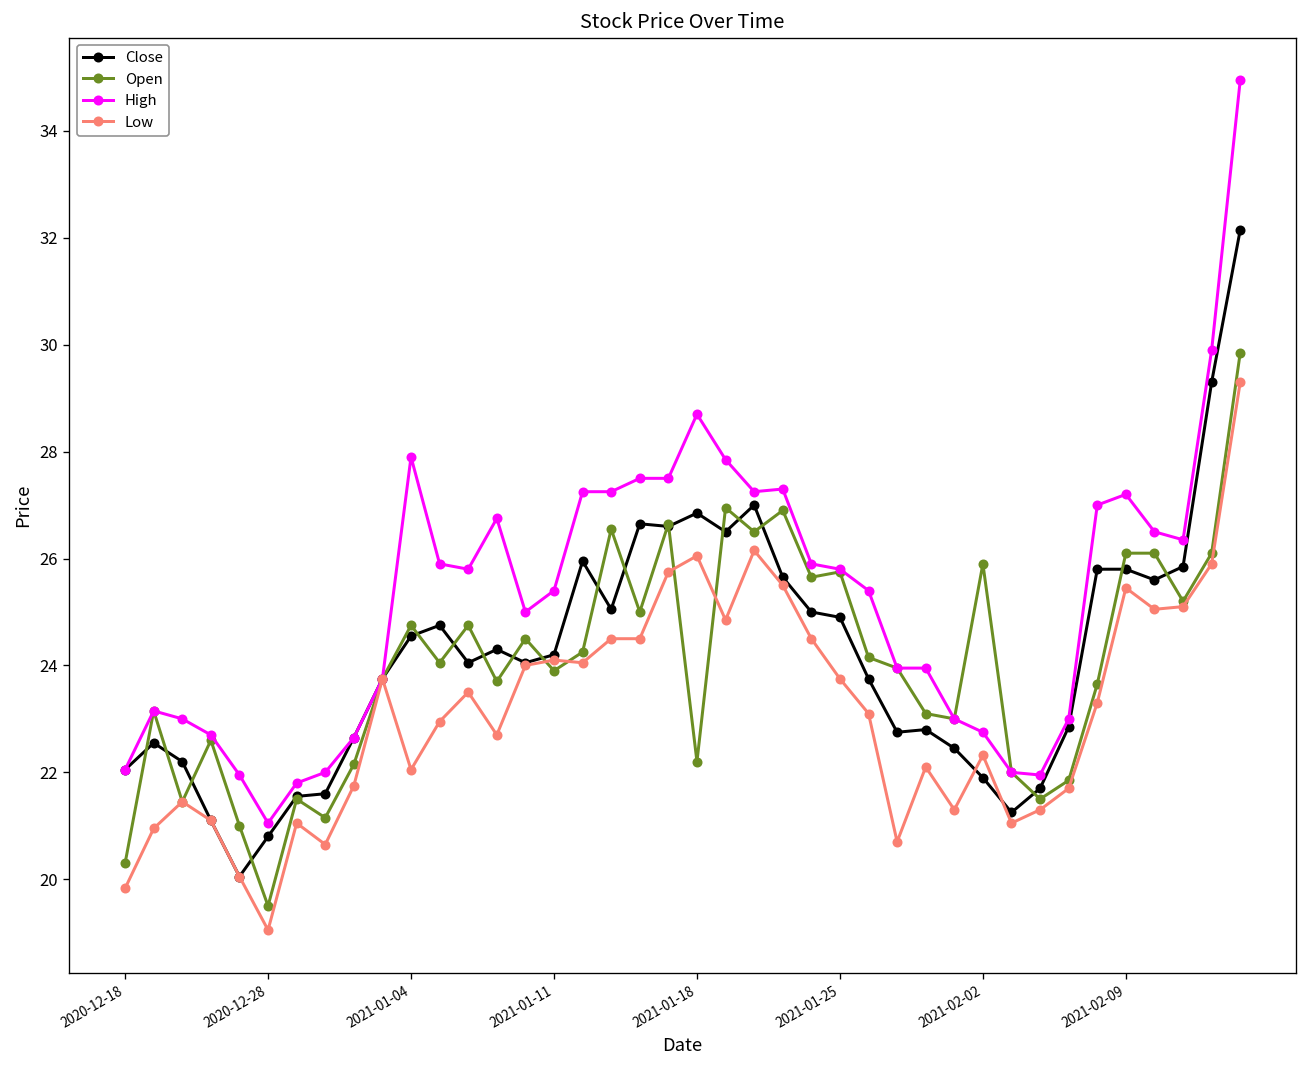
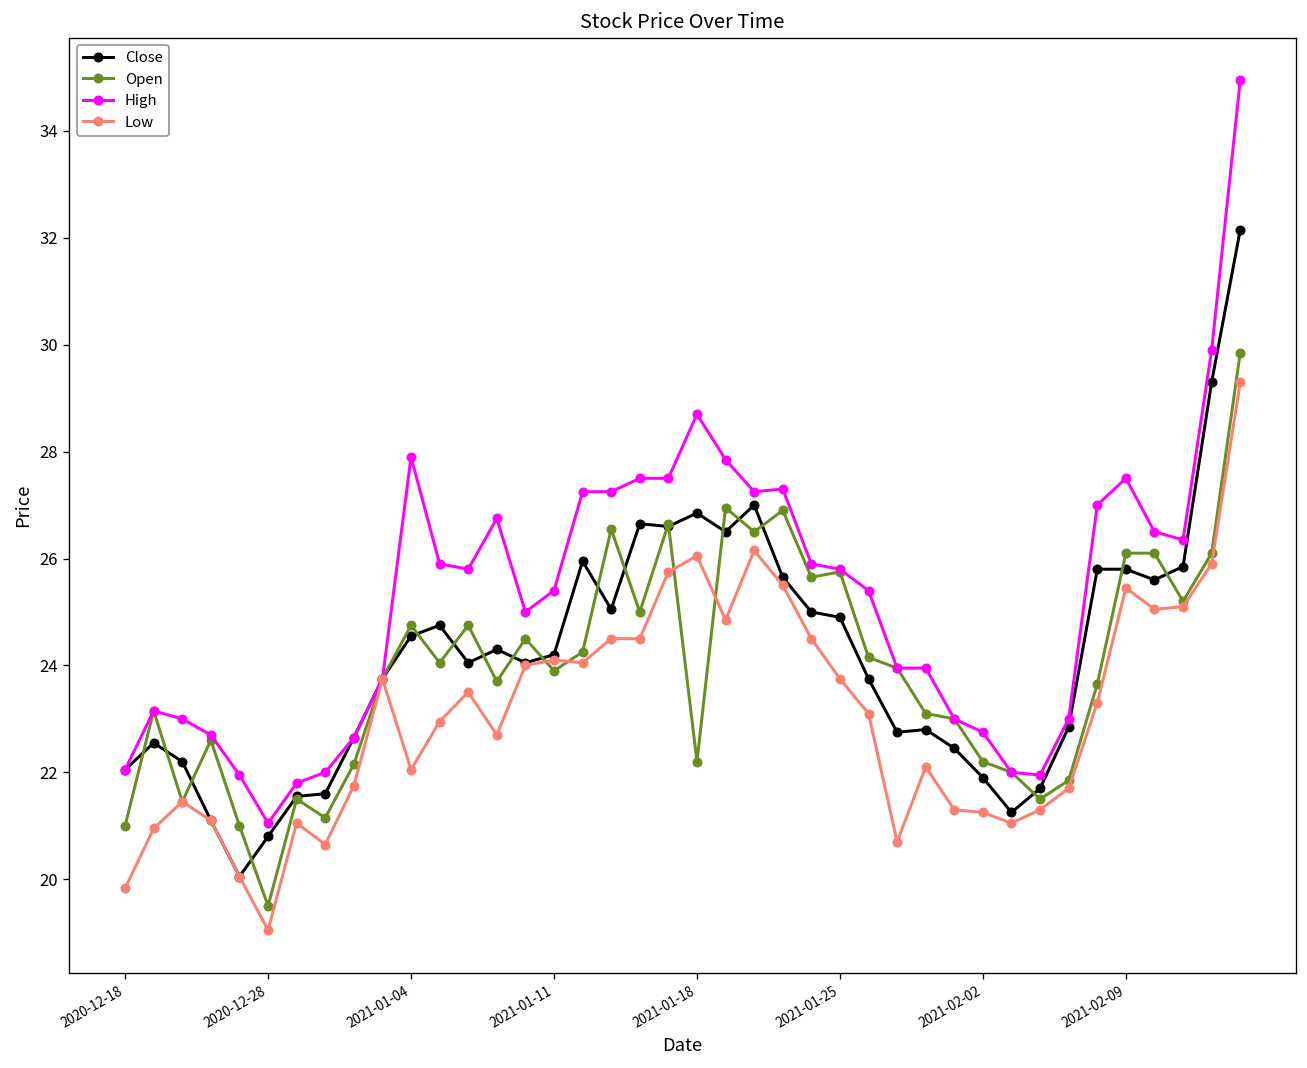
Open, 2020-12-18: 20.3 -> 21.0
Open, 2021-02-02: 25.9 -> 22.2
Low, 2021-02-02: 22.3 -> 21.3
High, 2021-02-09: 27.2 -> 27.5
